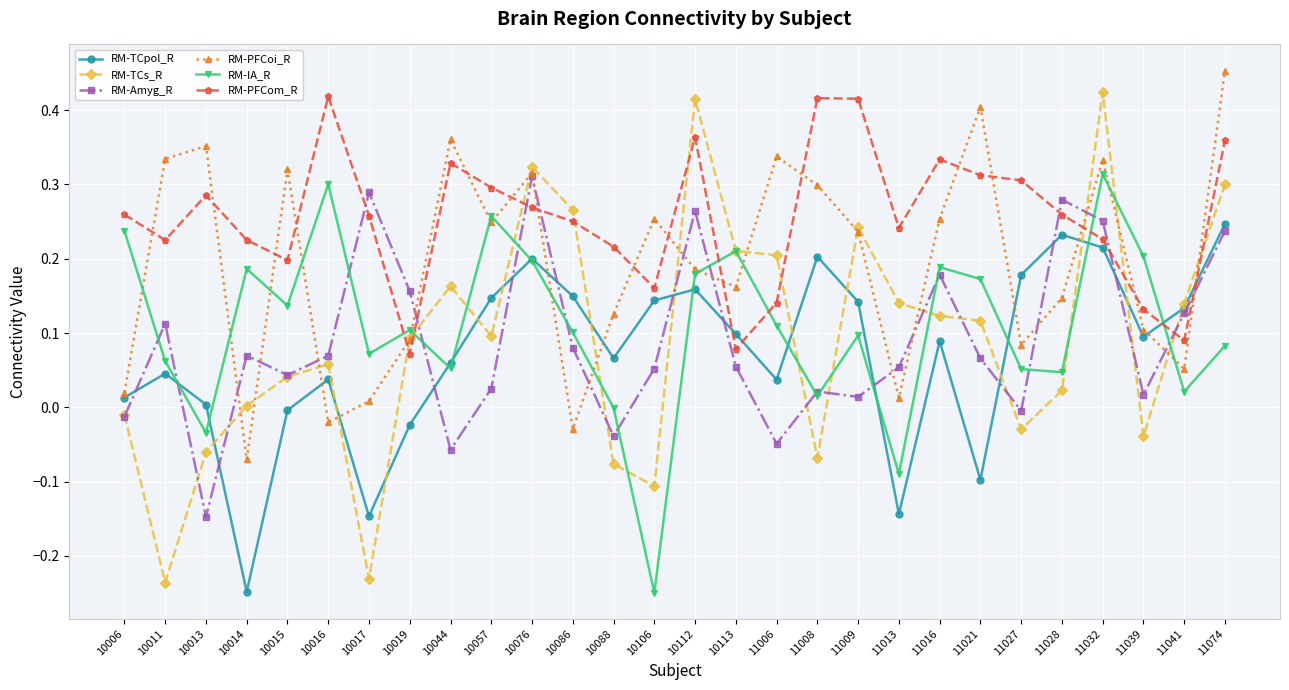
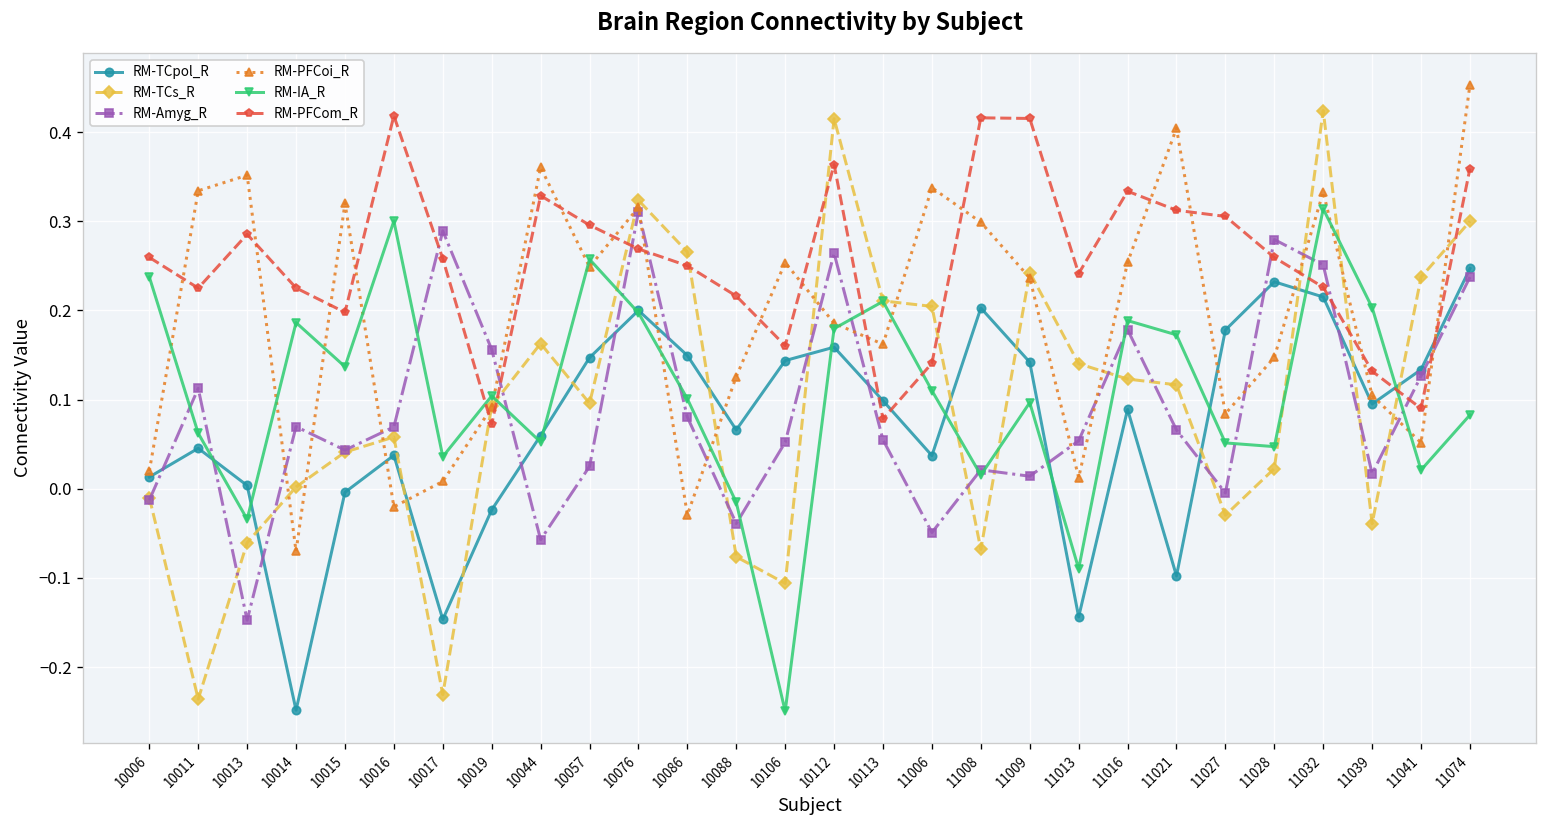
RM-IA_R, 10017: 0.07 -> 0.04
RM-IA_R, 10088: 0.00 -> -0.02
RM-TCs_R, 11041: 0.14 -> 0.24
